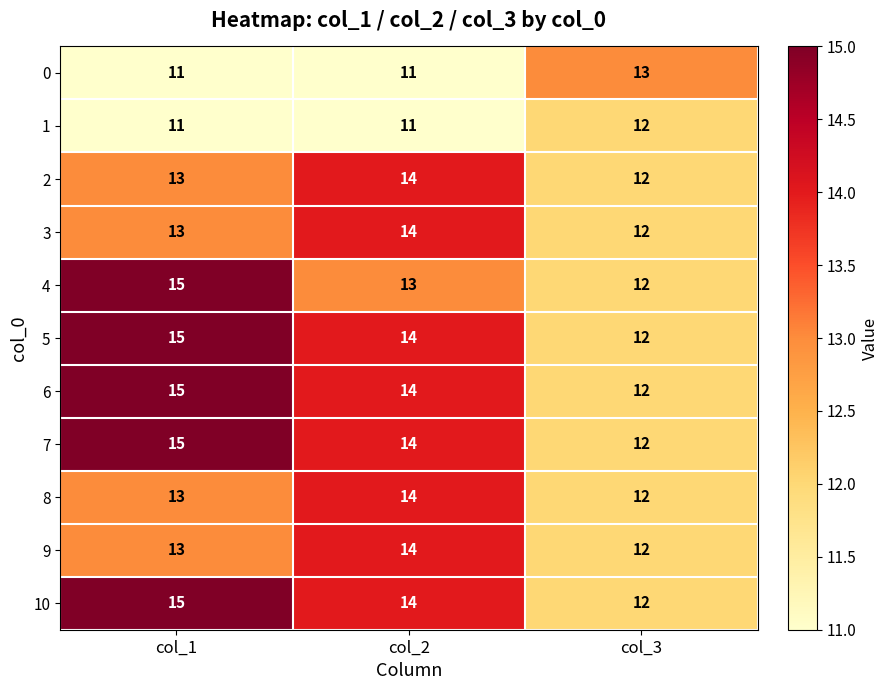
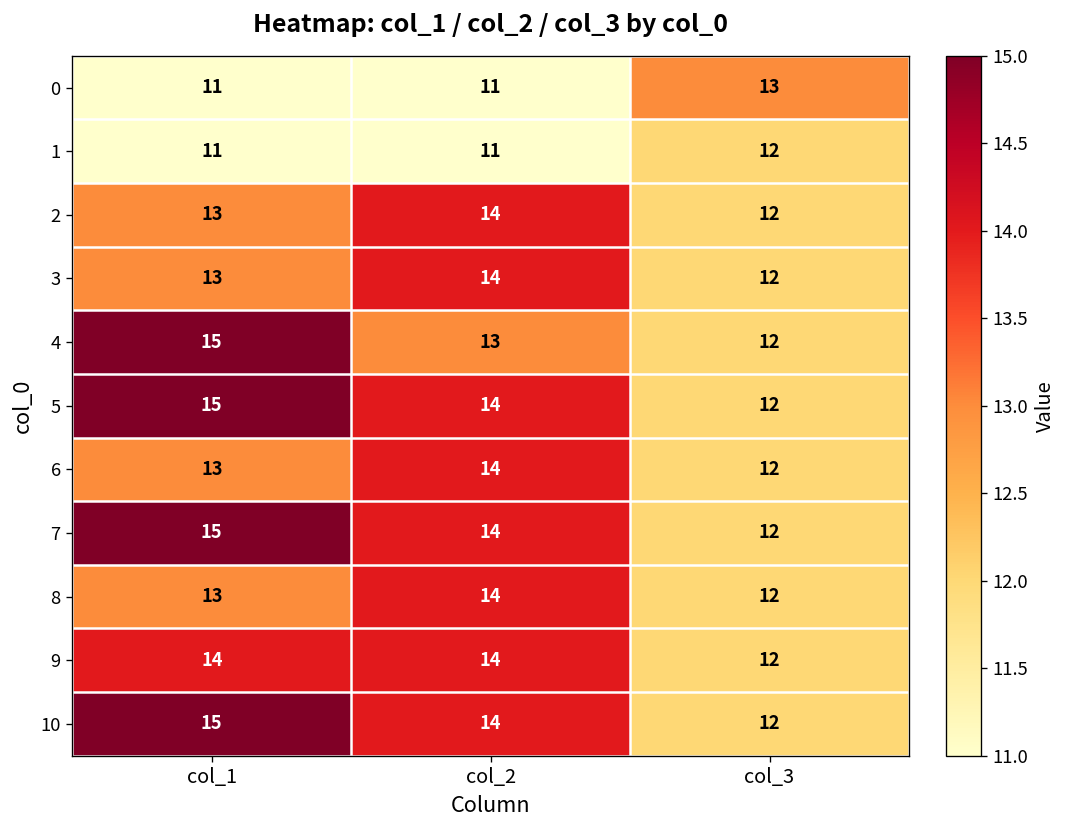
6, col_1: 15 -> 13
9, col_1: 13 -> 14
